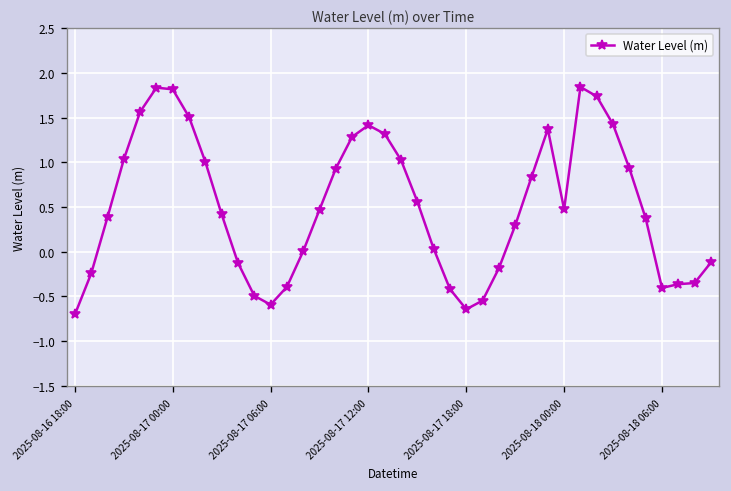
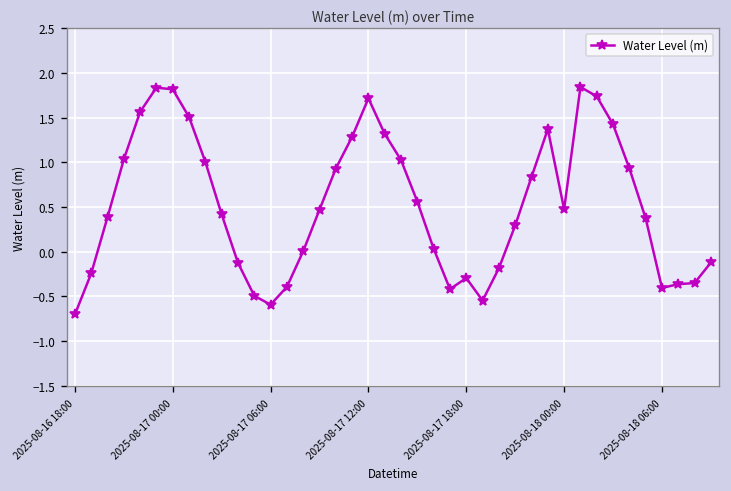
2025-08-17 12:00: 1.4 -> 1.7
2025-08-17 18:00: -0.6 -> -0.3
